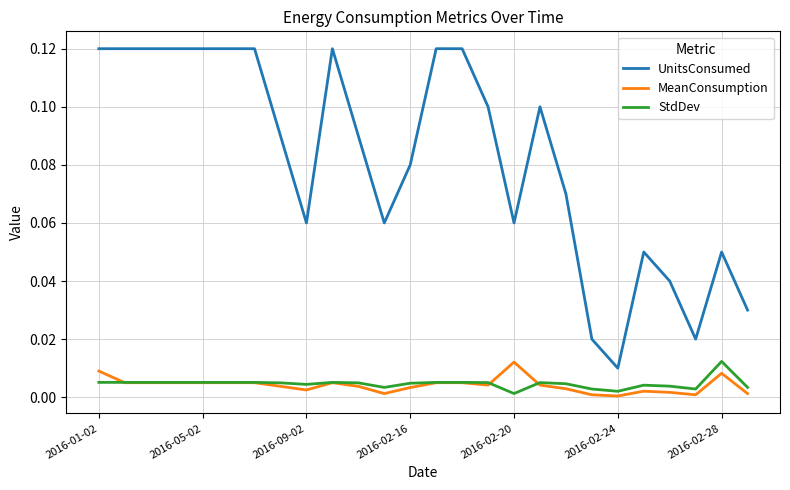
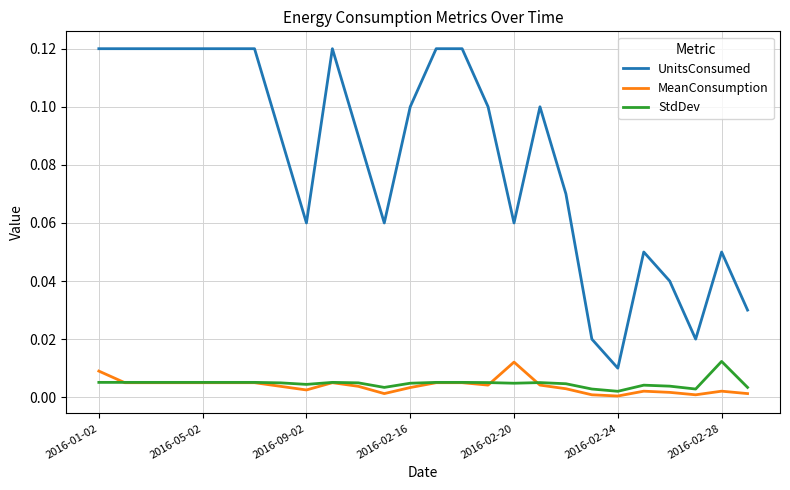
UnitsConsumed, 2016-02-16: 0.08 -> 0.10
StdDev, 2016-02-20: 0.001 -> 0.005
MeanConsumption, 2016-02-28: 0.008 -> 0.002
